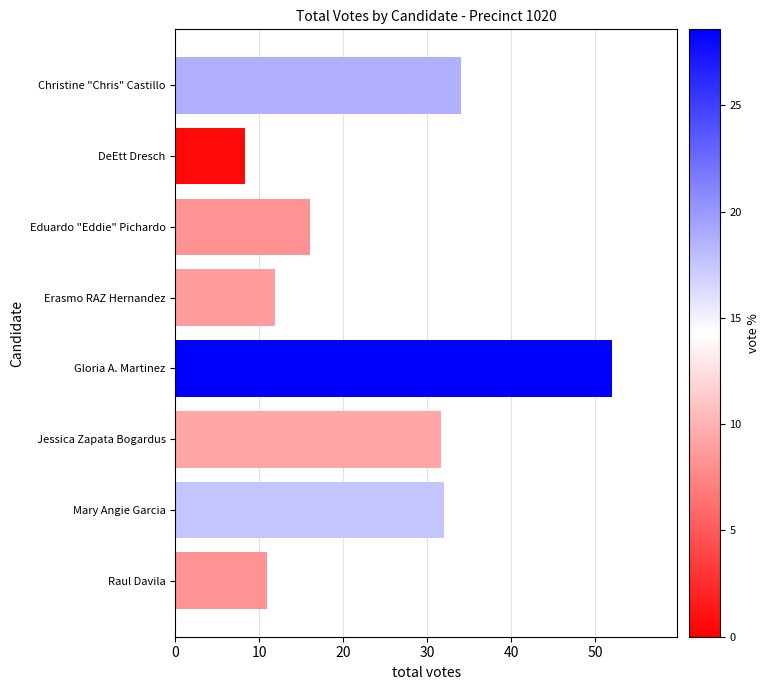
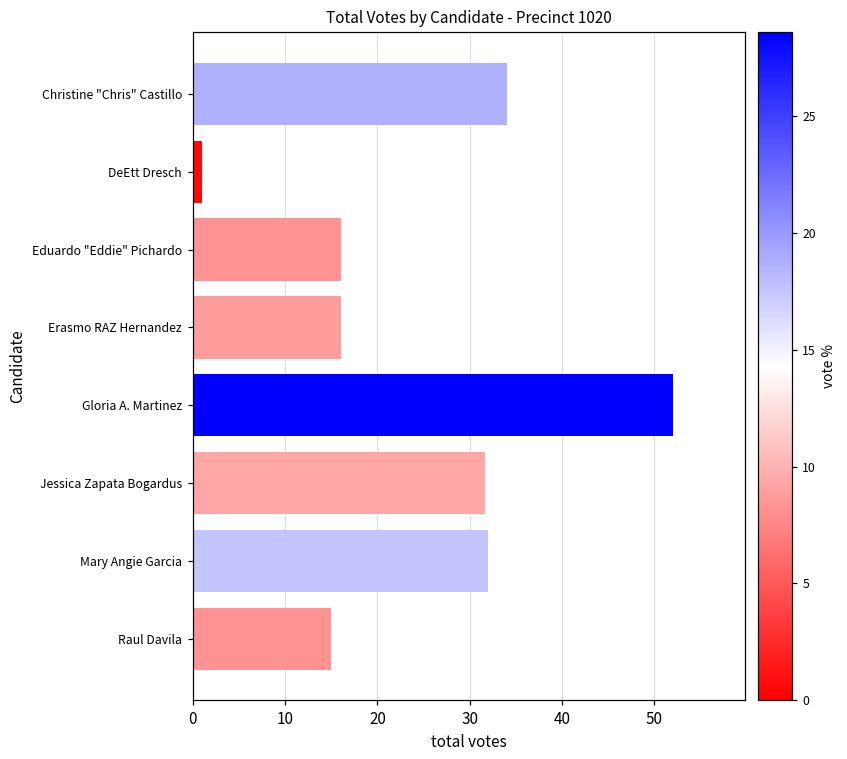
DeEtt Dresch: 8 -> 1
Erasmo RAZ Hernandez: 12 -> 16
Raul Davila: 11 -> 15
